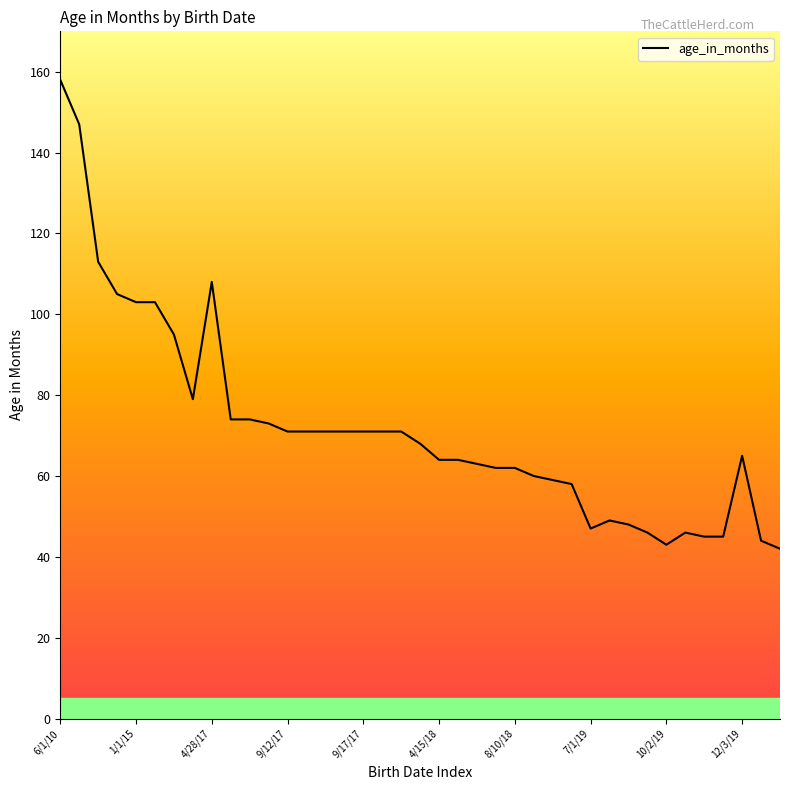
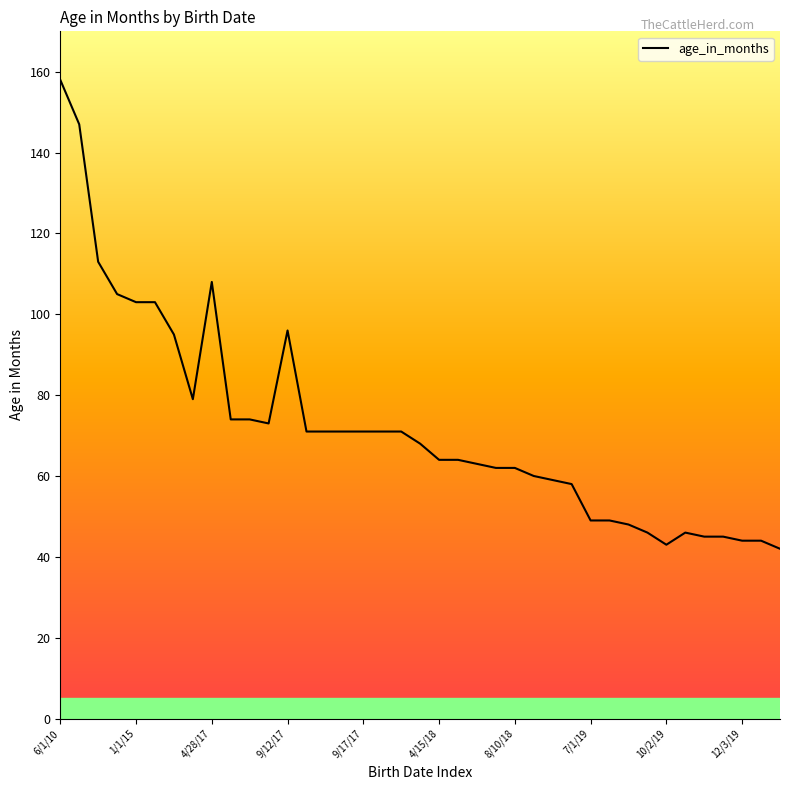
9/12/17: 71 -> 96
7/1/19: 47 -> 49
12/3/19: 65 -> 44
